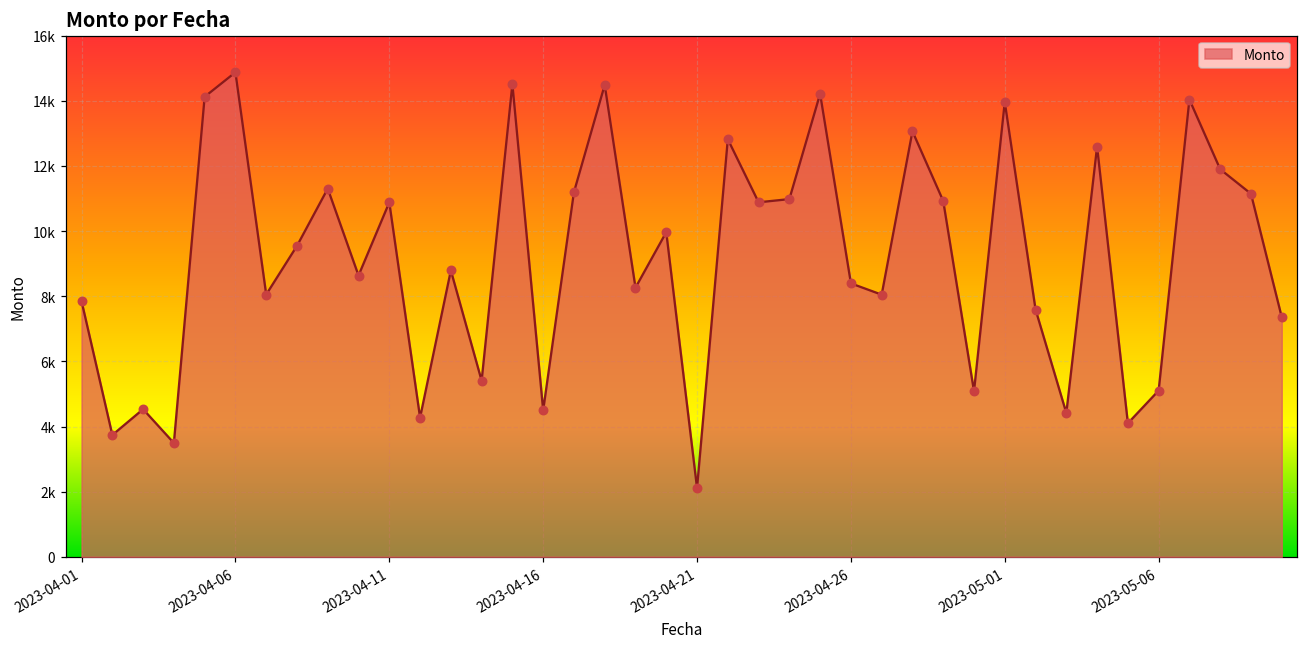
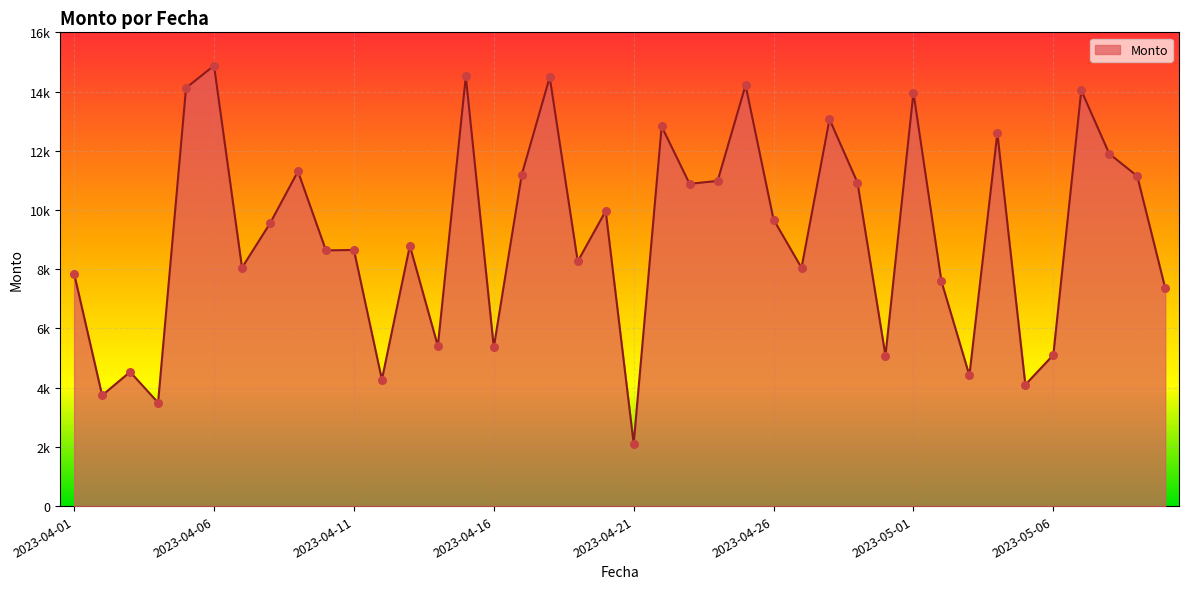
2023-04-11: 10900 -> 8700
2023-04-16: 4500 -> 5400
2023-04-26: 8400 -> 9700
